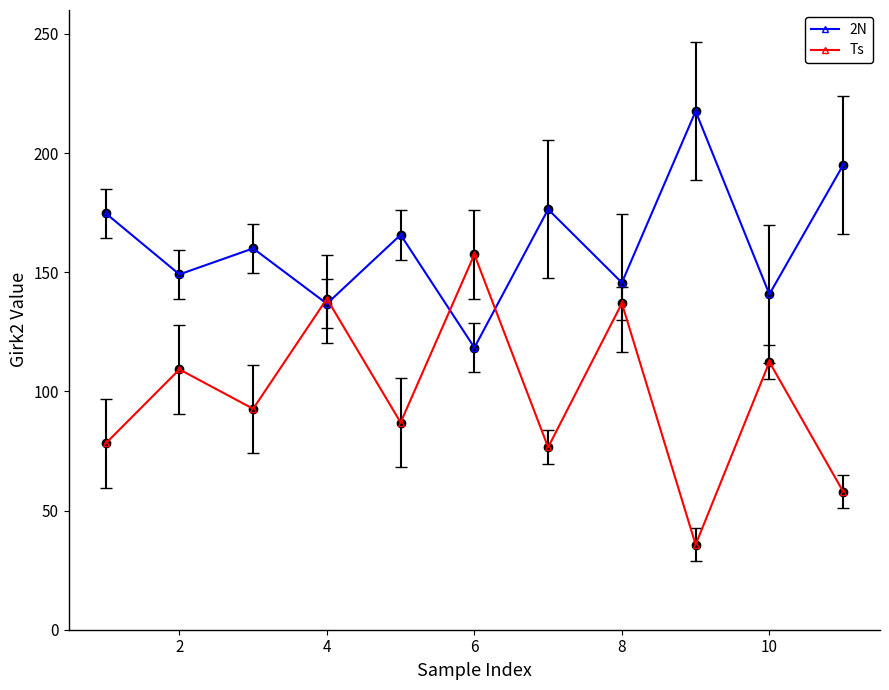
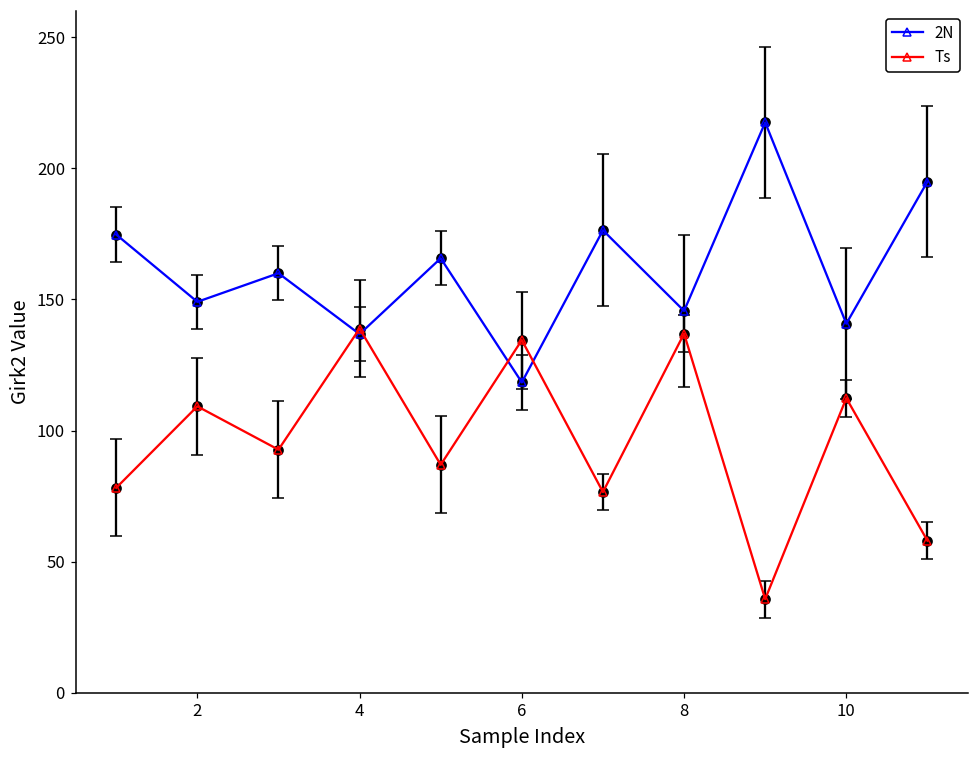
Ts, 6: 157 -> 134
